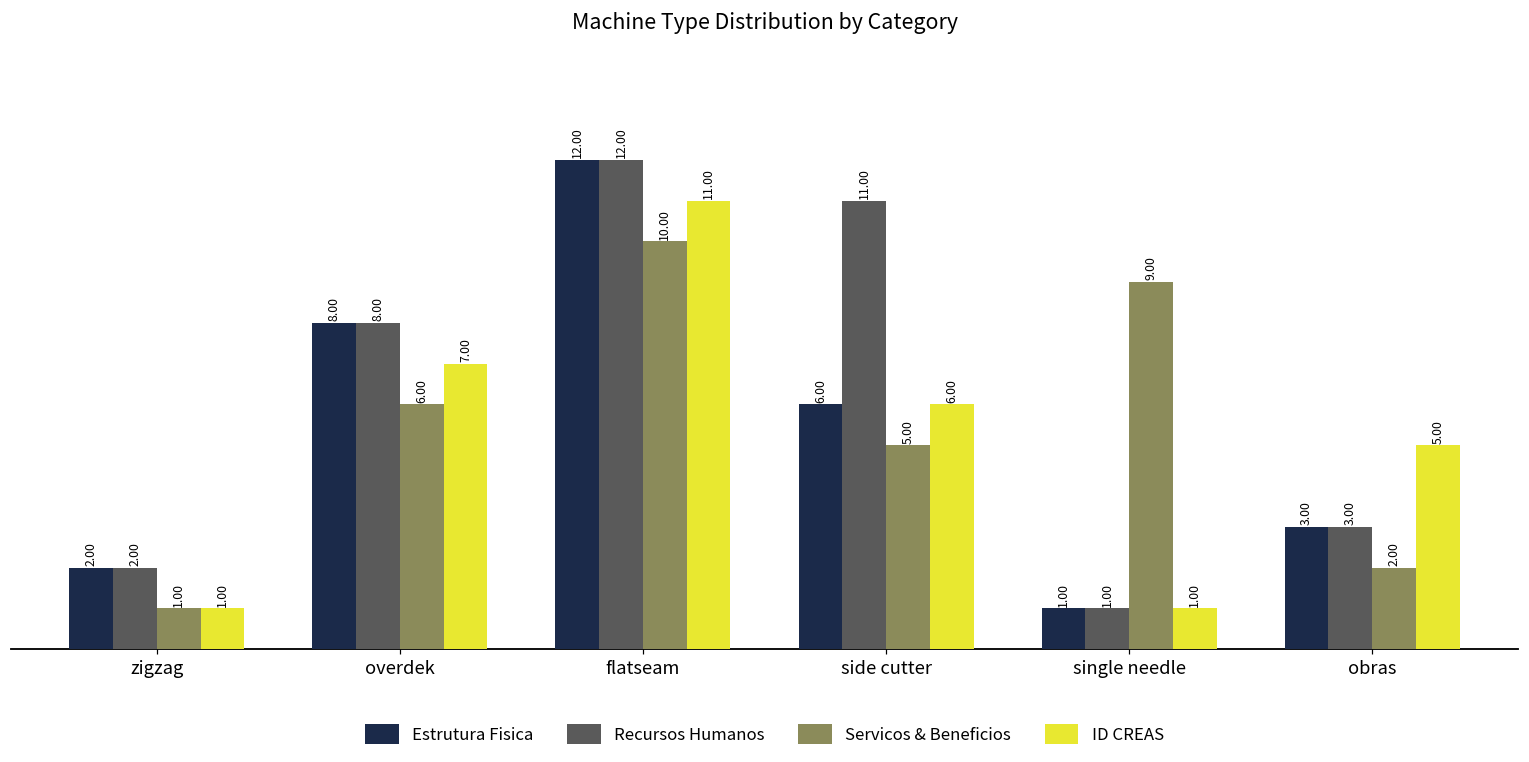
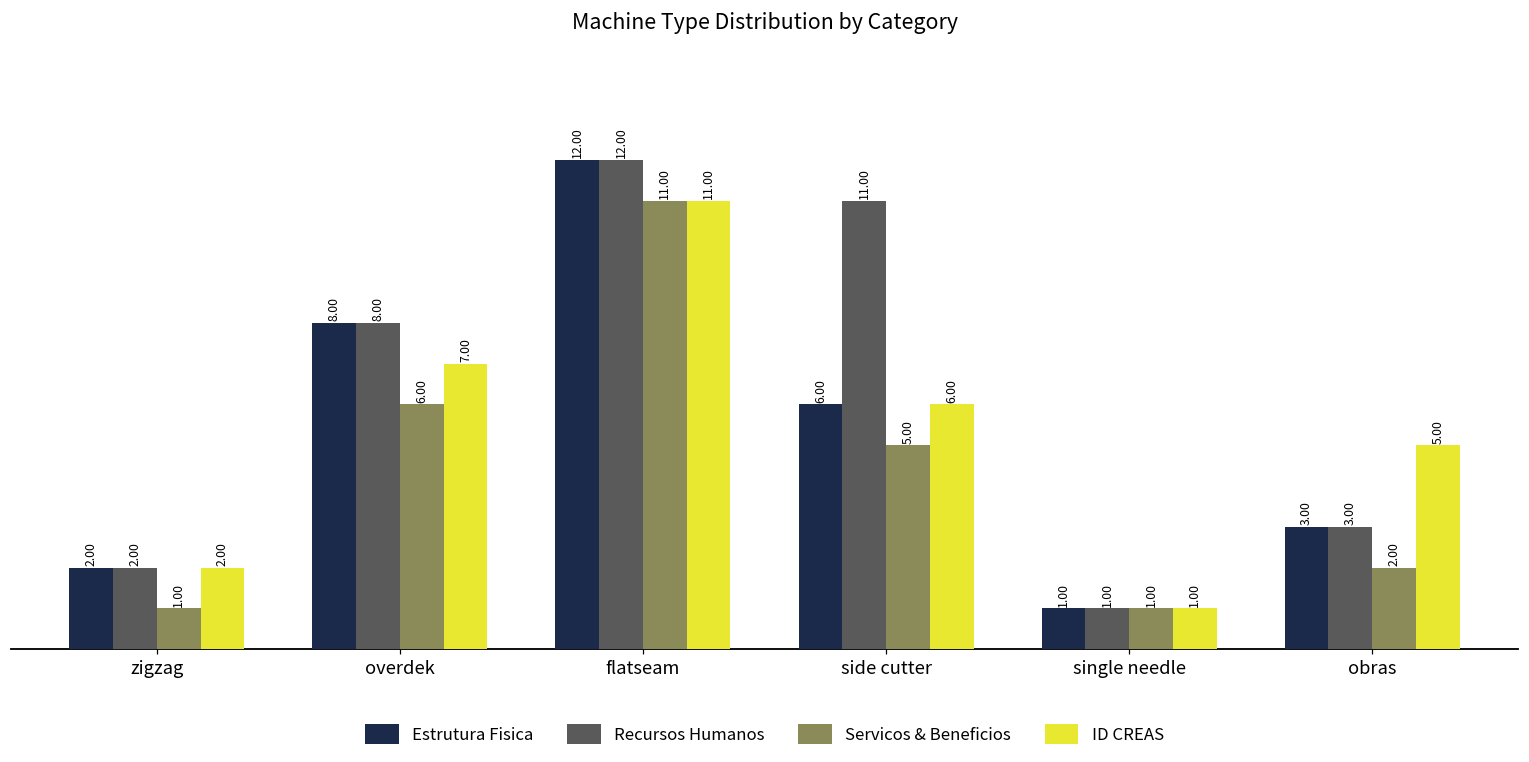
ID CREAS, zigzag: 1.00 -> 2.00
Servicos & Beneficios, flatseam: 10.00 -> 11.00
Servicos & Beneficios, single needle: 9.00 -> 1.00
